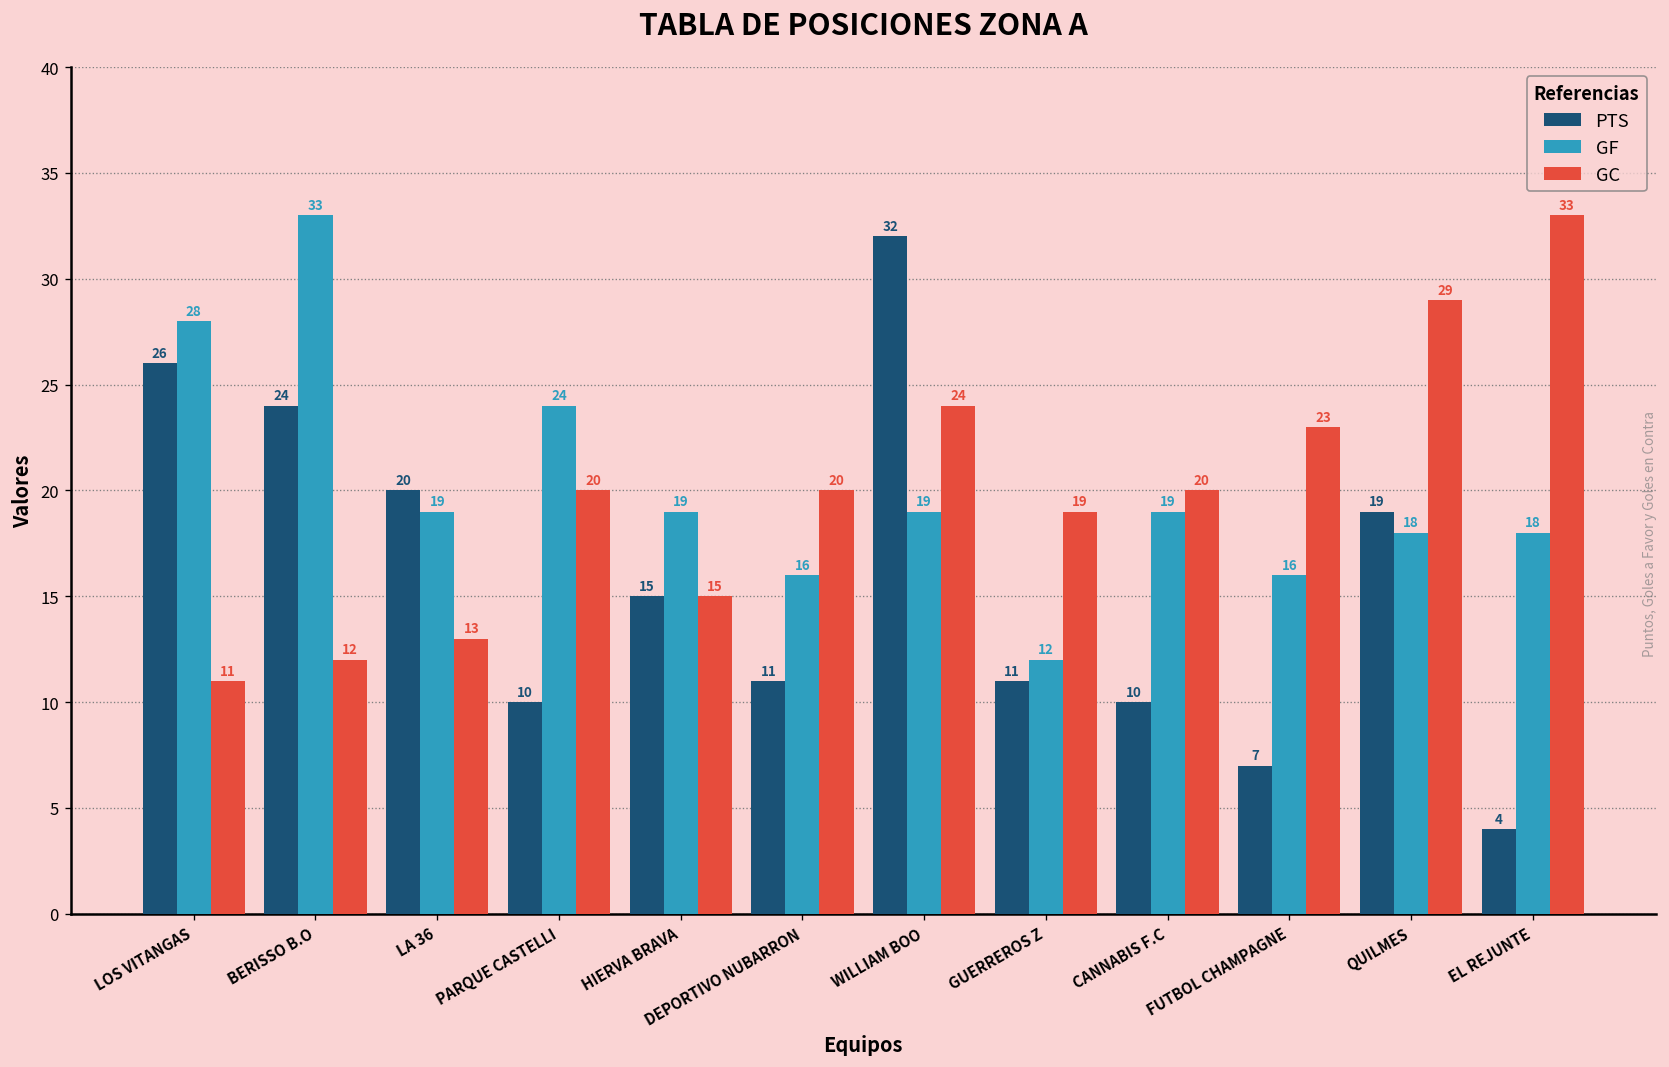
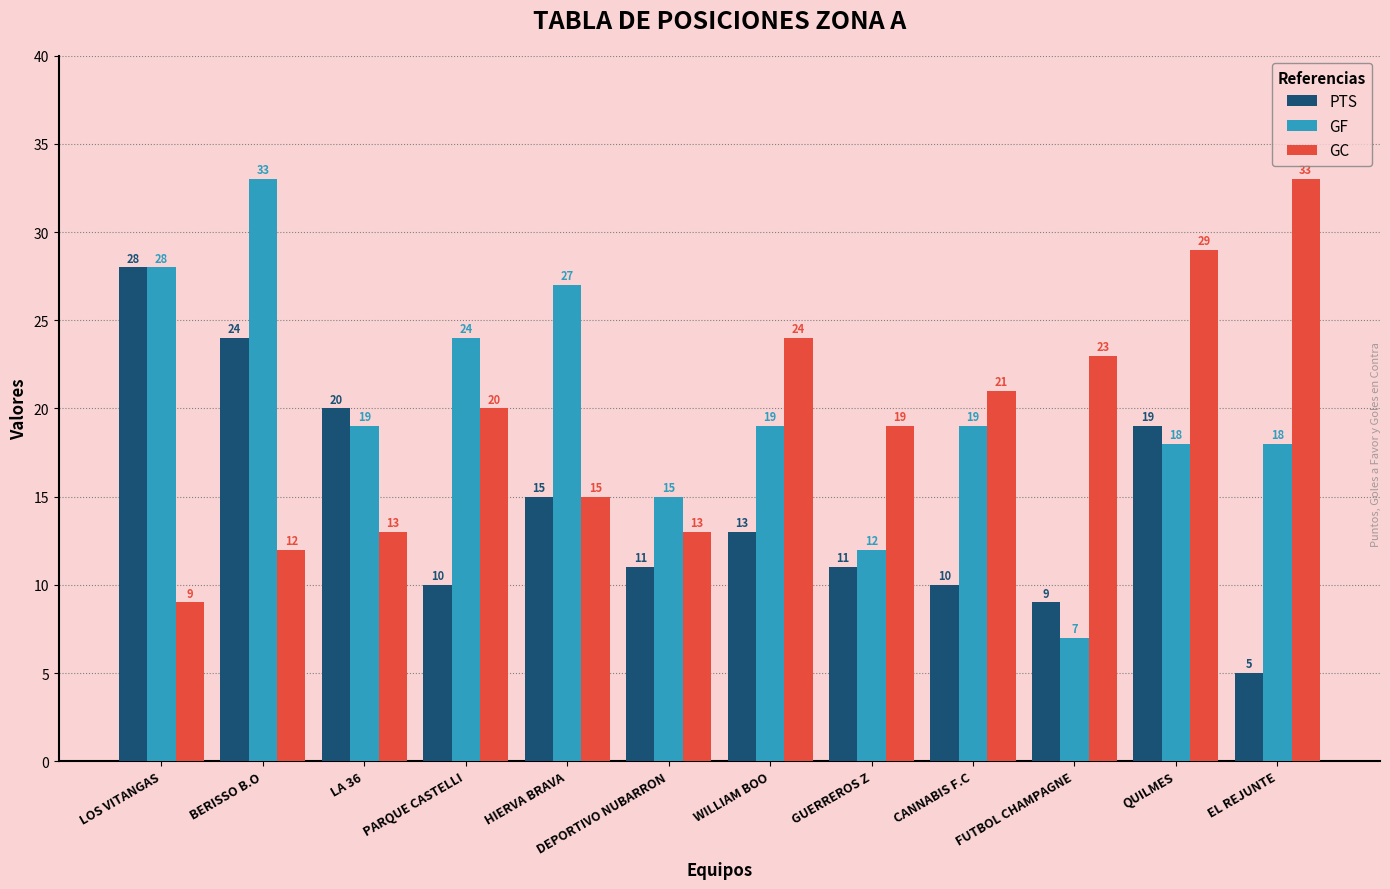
PTS, LOS VITANGAS: 26 -> 28
GC, LOS VITANGAS: 11 -> 9
GF, HIERVA BRAVA: 19 -> 27
GF, DEPORTIVO NUBARRON: 16 -> 15
GC, DEPORTIVO NUBARRON: 20 -> 13
PTS, WILLIAM BOO: 32 -> 13
GC, CANNABIS F.C: 20 -> 21
PTS, FUTBOL CHAMPAGNE: 7 -> 9
GF, FUTBOL CHAMPAGNE: 16 -> 7
PTS, EL REJUNTE: 4 -> 5
